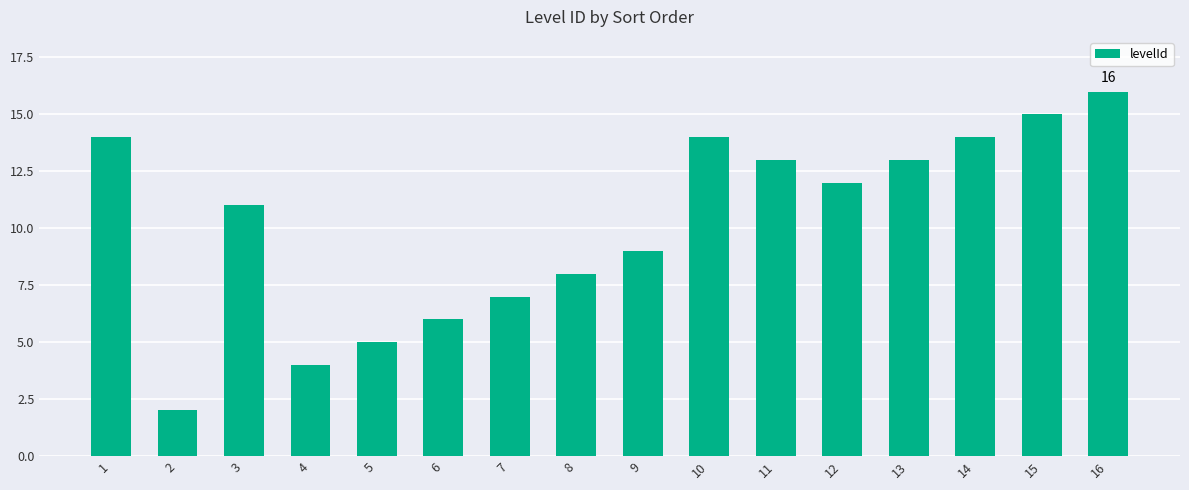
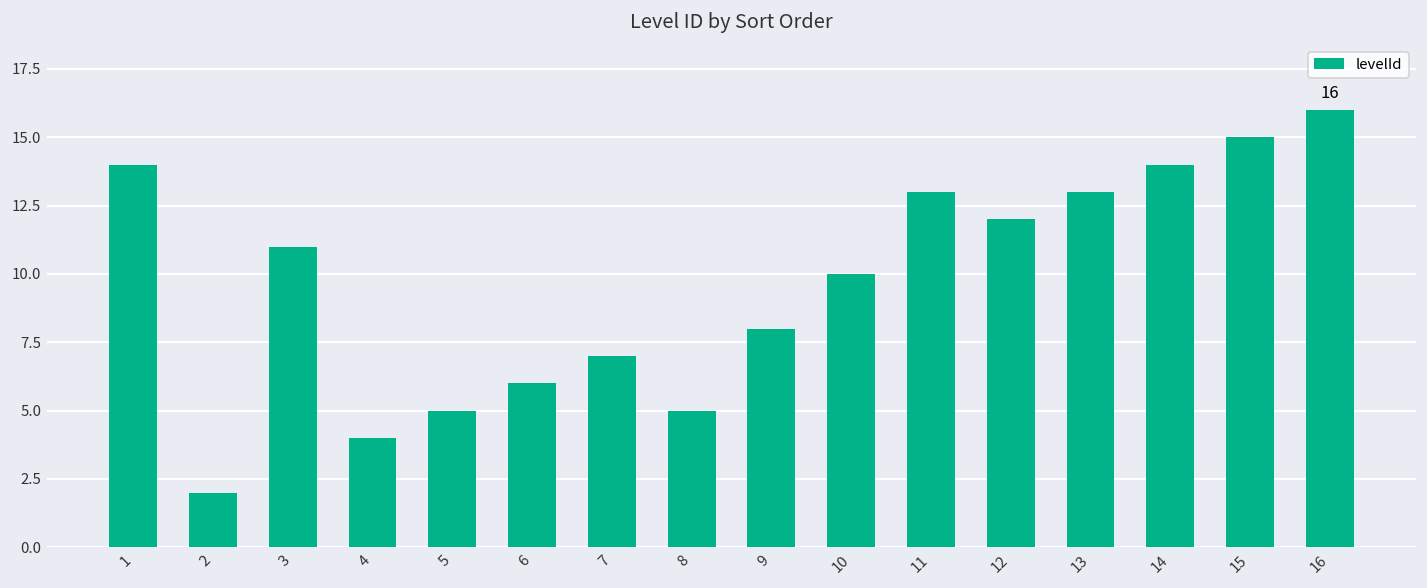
8: 8 -> 5
9: 9 -> 8
10: 14 -> 10
